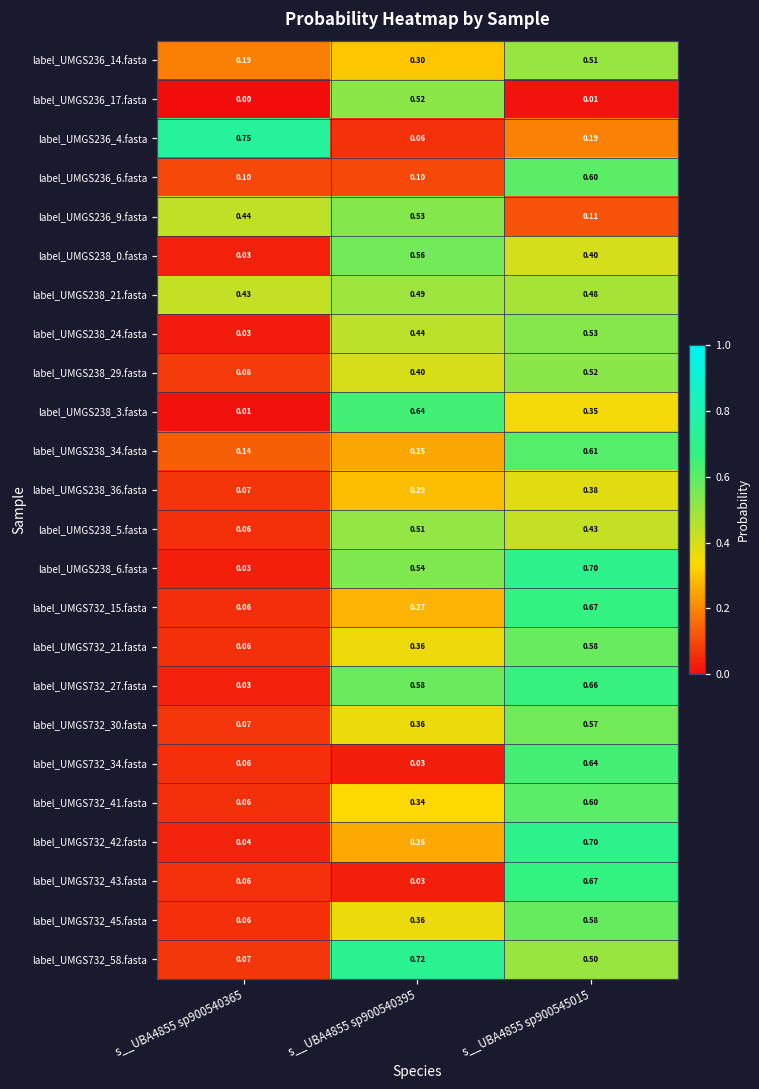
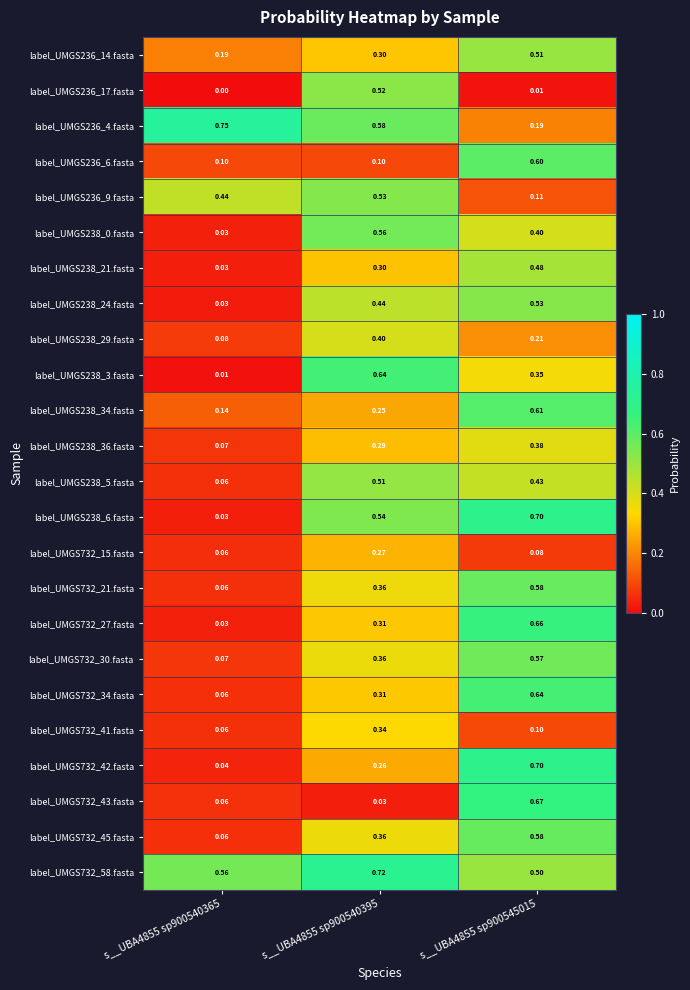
label_UMGS236_4.fasta, s__UBA4855 sp900540395: 0.06 -> 0.58
label_UMGS238_21.fasta, s__UBA4855 sp900540365: 0.43 -> 0.03
label_UMGS238_21.fasta, s__UBA4855 sp900540395: 0.49 -> 0.30
label_UMGS238_29.fasta, s__UBA4855 sp900545015: 0.52 -> 0.21
label_UMGS732_15.fasta, s__UBA4855 sp900545015: 0.67 -> 0.08
label_UMGS732_27.fasta, s__UBA4855 sp900540395: 0.58 -> 0.31
label_UMGS732_34.fasta, s__UBA4855 sp900540395: 0.03 -> 0.31
label_UMGS732_41.fasta, s__UBA4855 sp900545015: 0.60 -> 0.10
label_UMGS732_58.fasta, s__UBA4855 sp900540365: 0.07 -> 0.56
